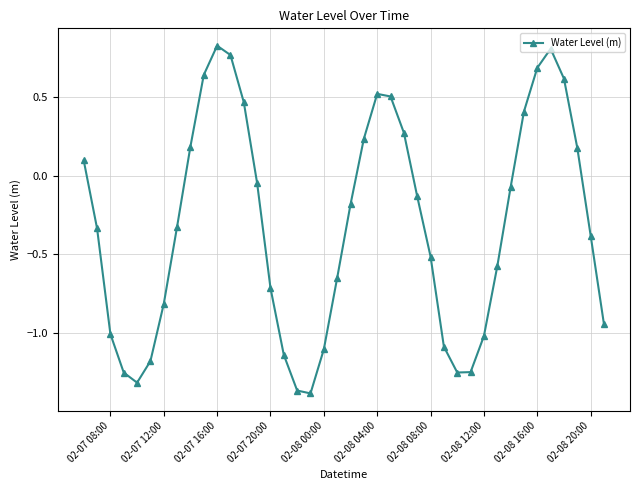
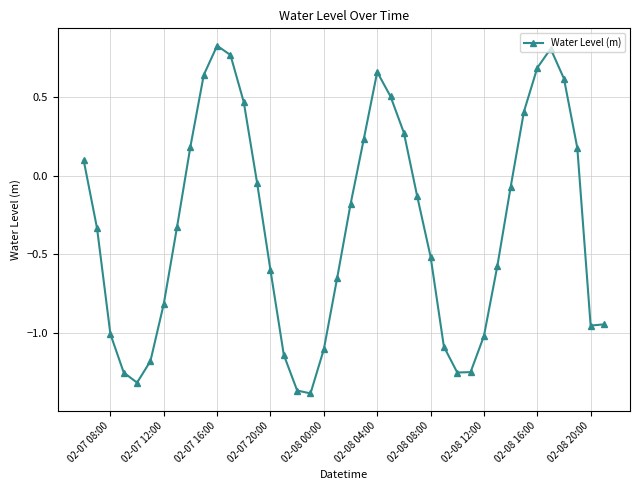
02-07 20:00: -0.71 -> -0.60
02-08 04:00: 0.52 -> 0.66
02-08 20:00: -0.38 -> -0.95
